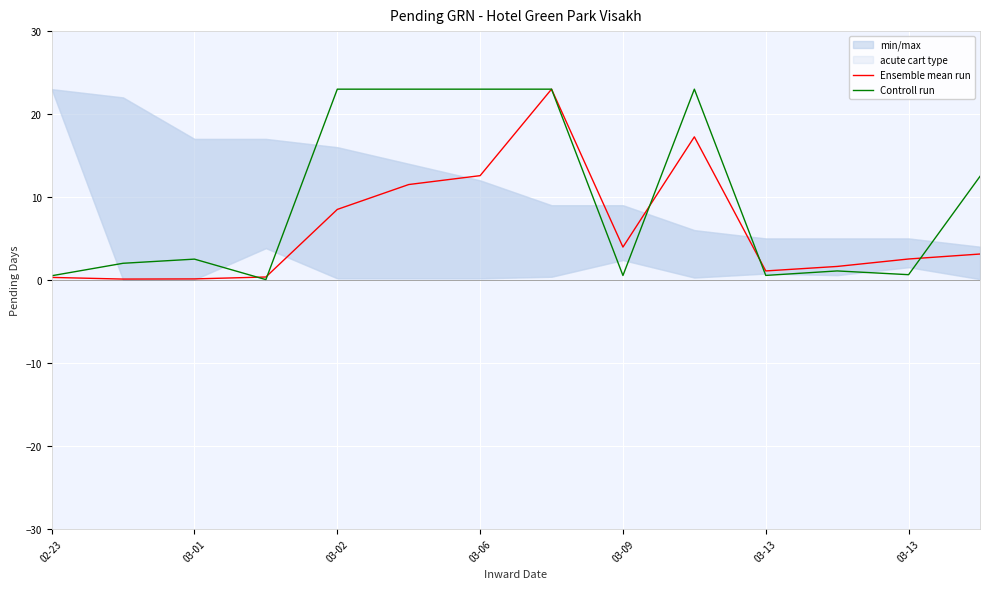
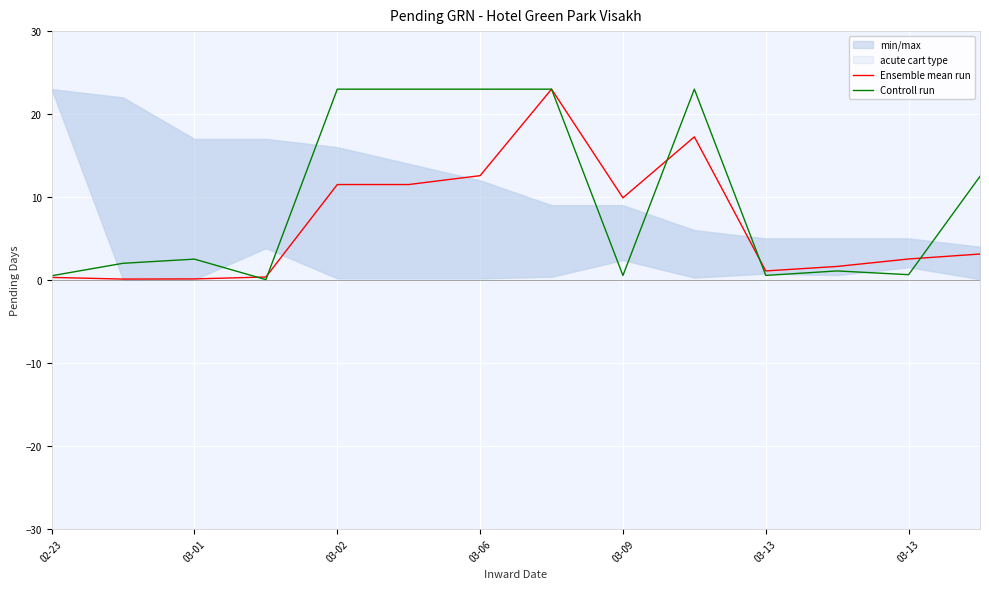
Ensemble mean run, 03-02: 8 -> 12
Ensemble mean run, 03-09: 4 -> 10
